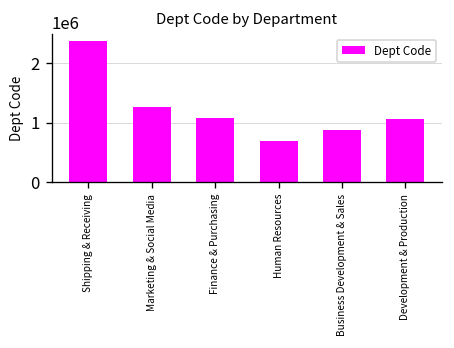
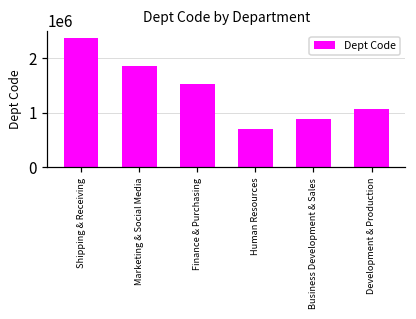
Marketing & Social Media: 1300000 -> 1900000
Finance & Purchasing: 1100000 -> 1500000
